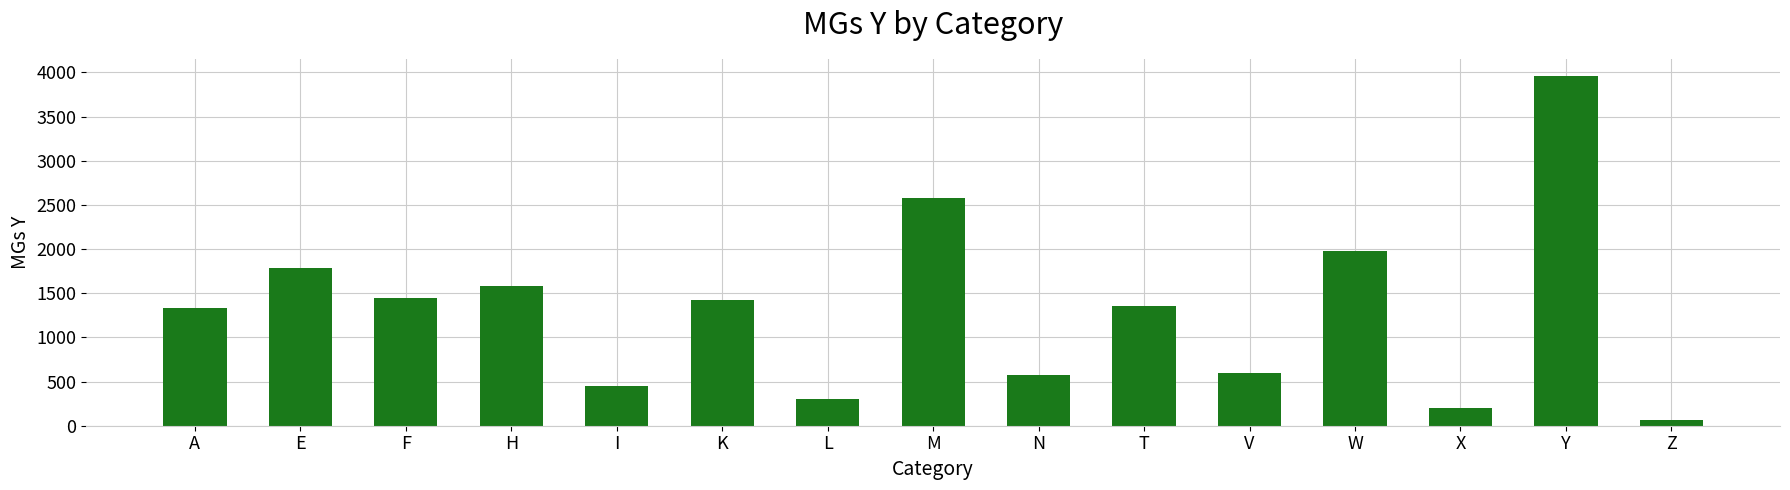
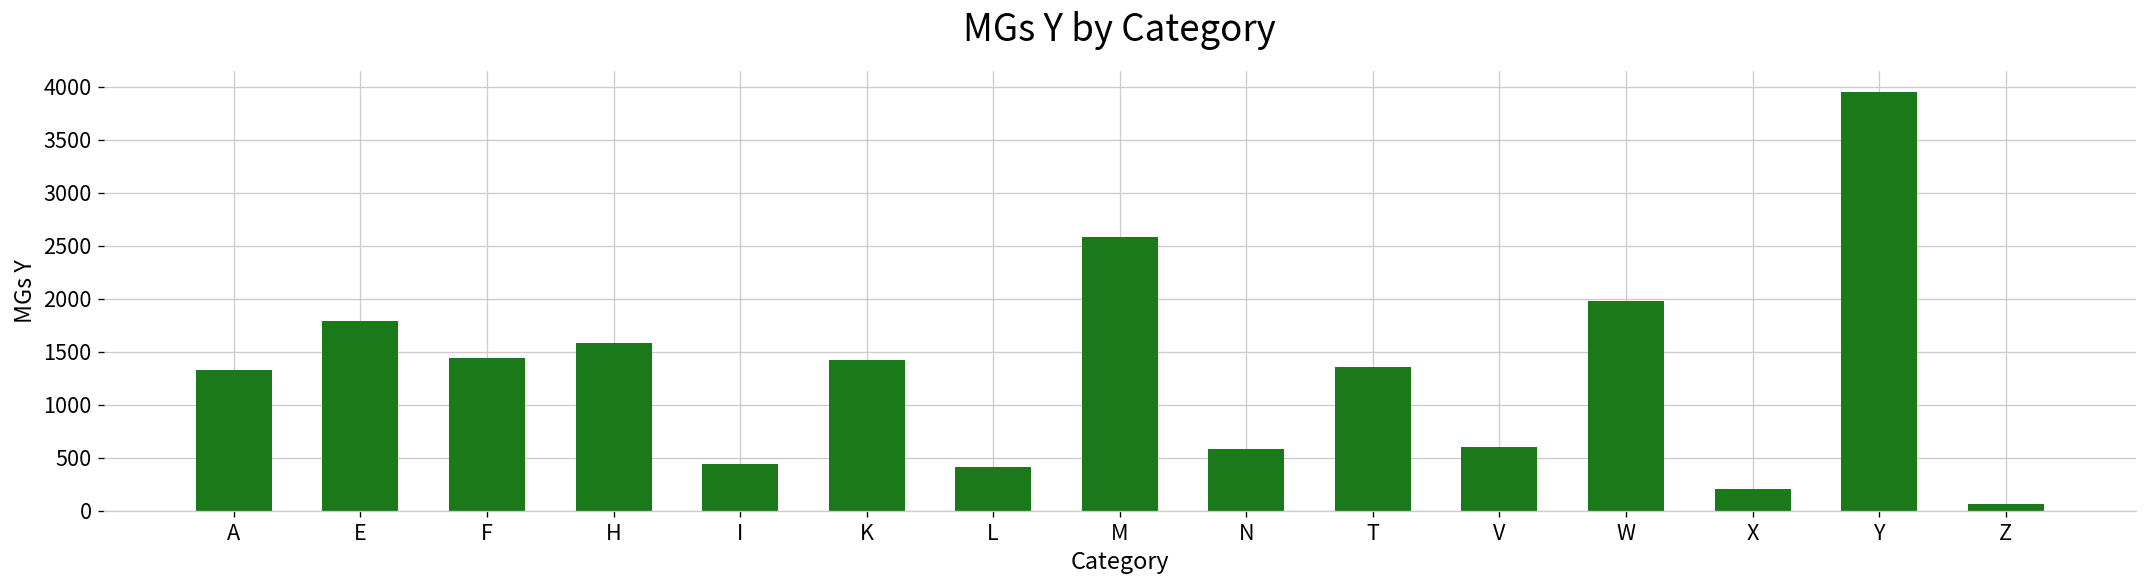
L: 300 -> 400
